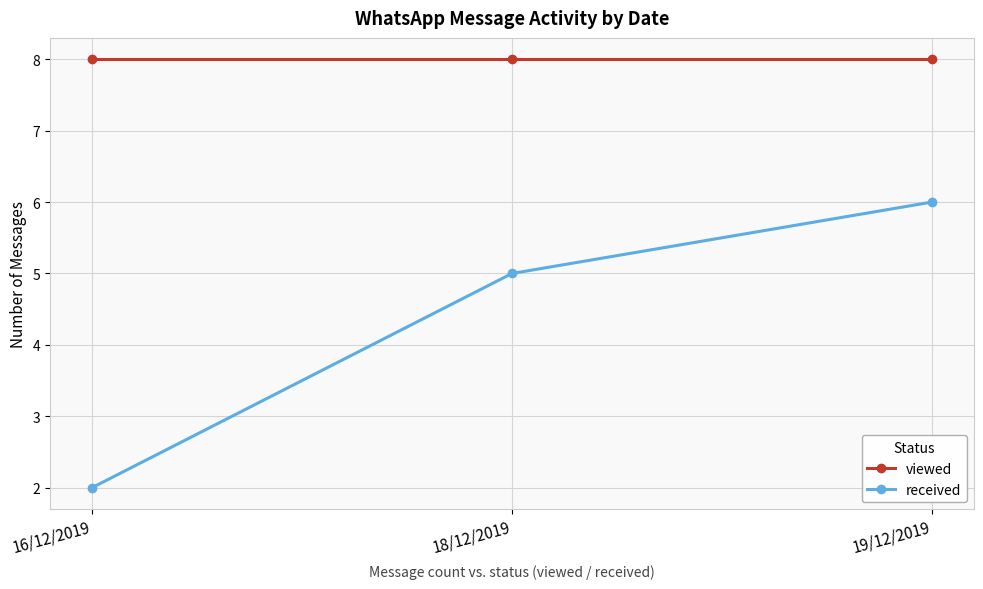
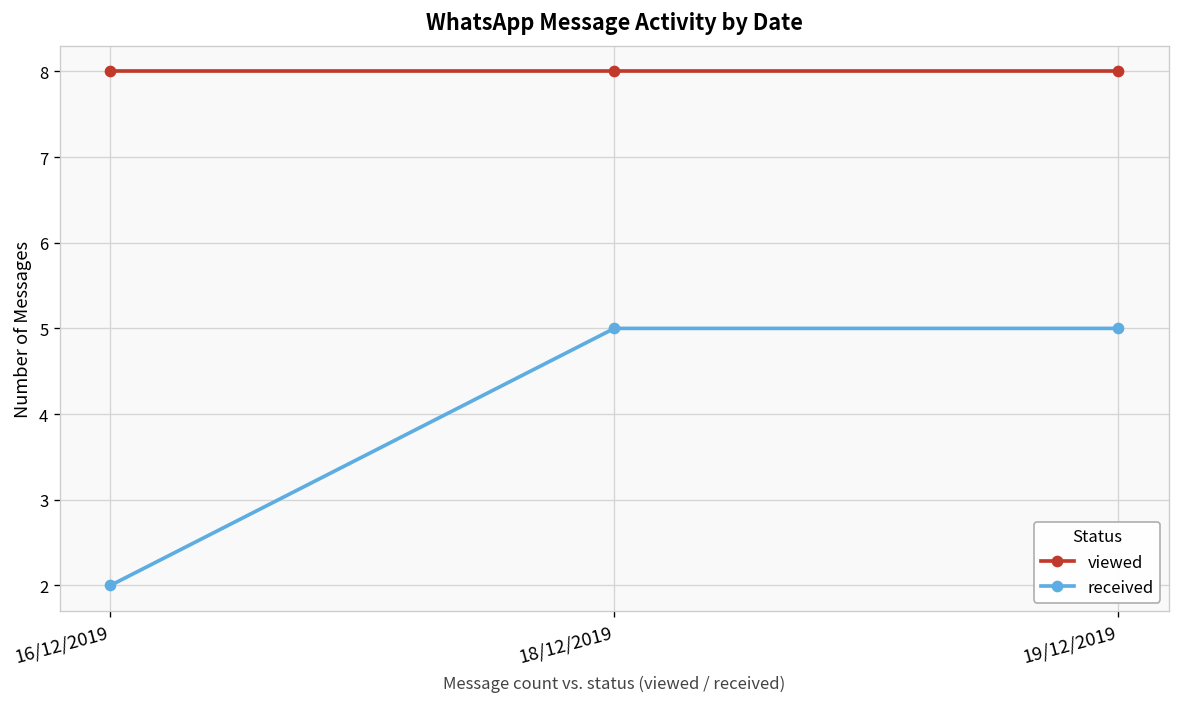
received, 19/12/2019: 6 -> 5
